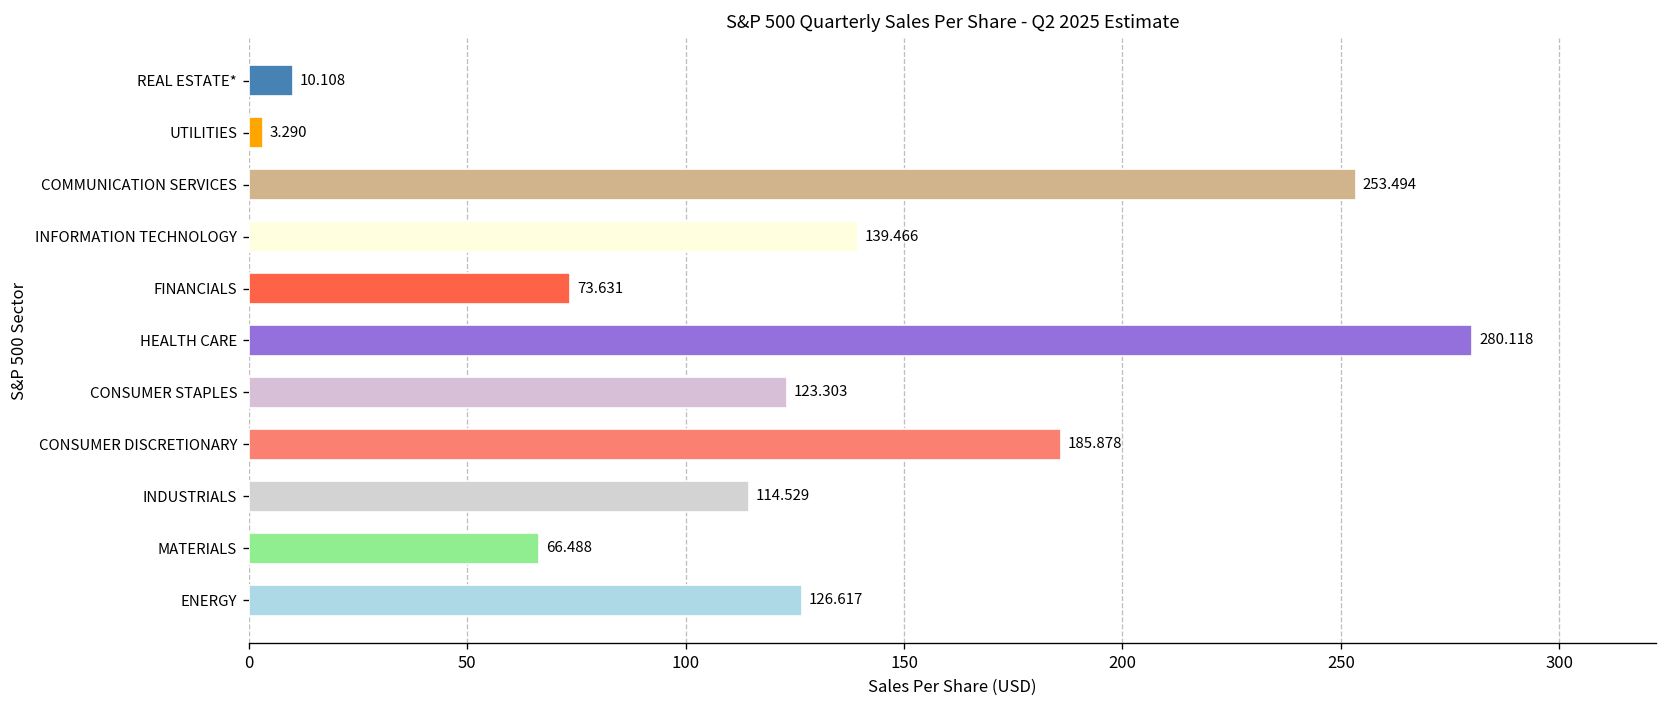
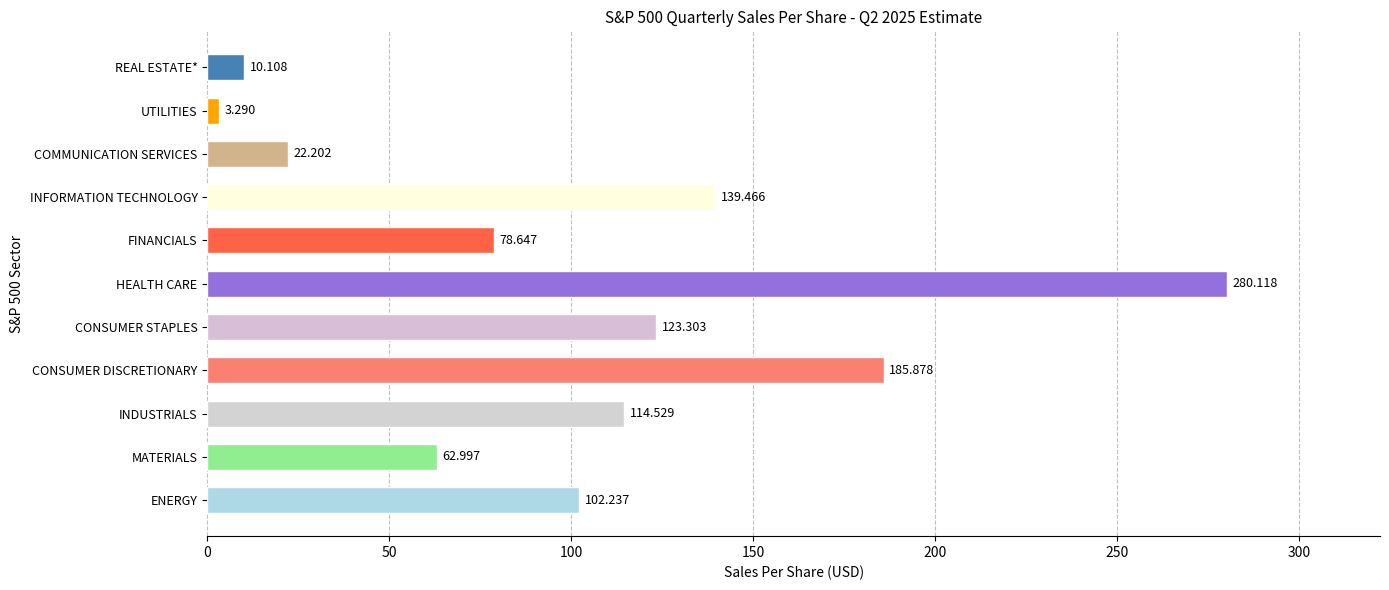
COMMUNICATION SERVICES: 253.494 -> 22.202
FINANCIALS: 73.631 -> 78.647
MATERIALS: 66.488 -> 62.997
ENERGY: 126.617 -> 102.237
